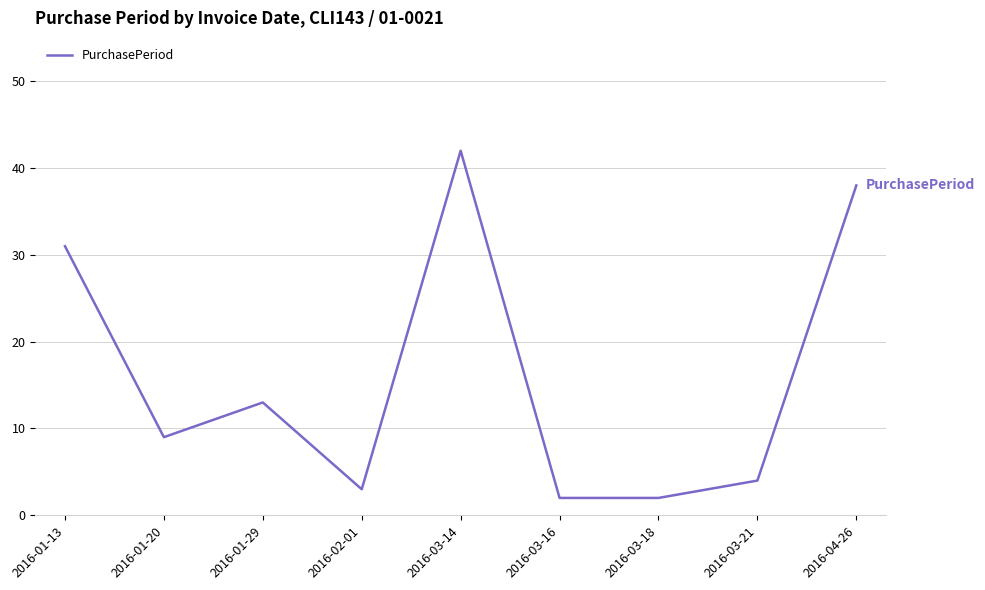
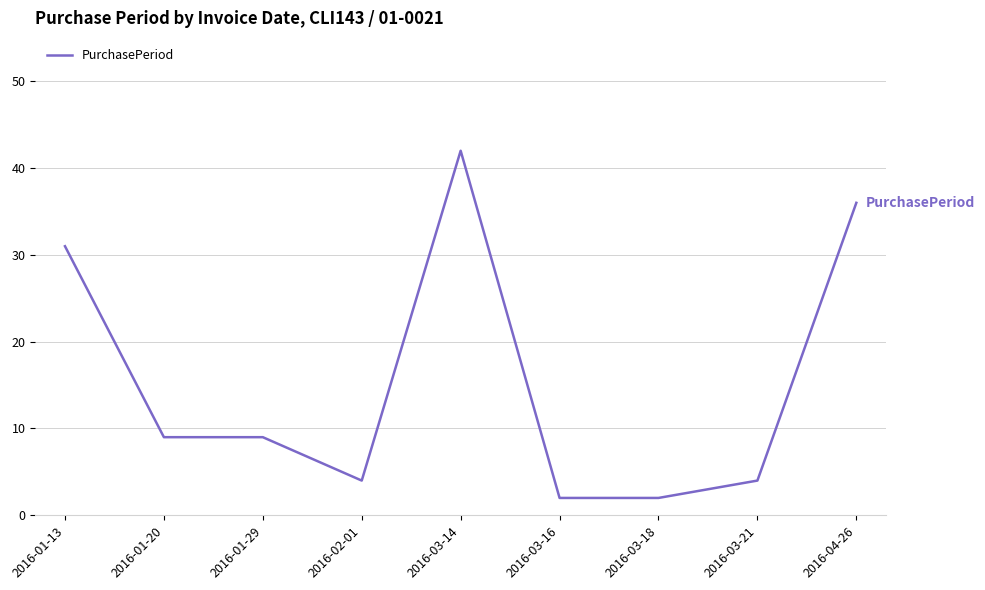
2016-01-29: 13 -> 9
2016-02-01: 3 -> 4
2016-04-26: 38 -> 36
